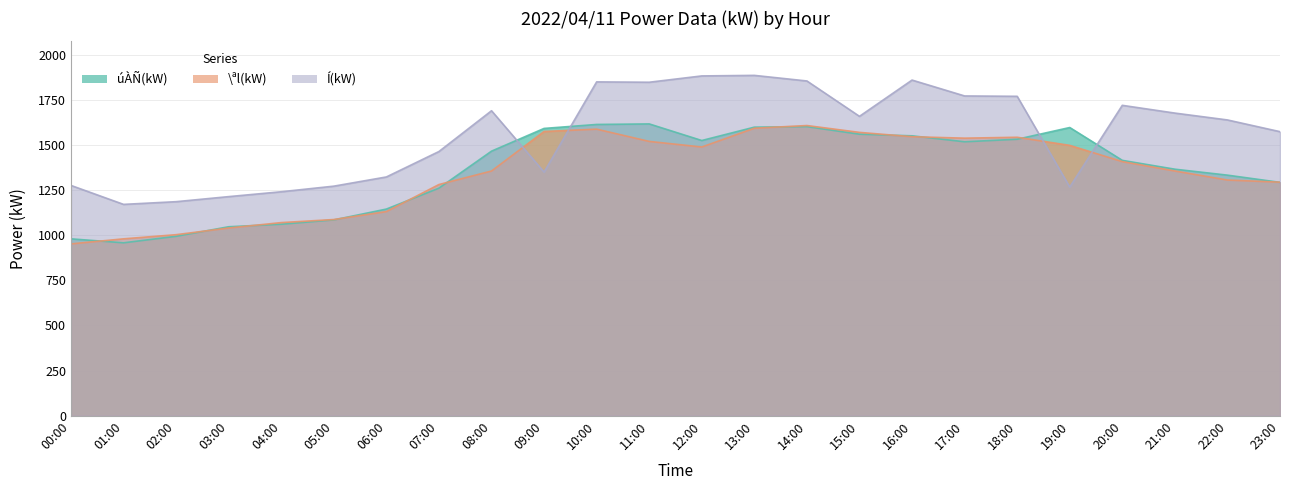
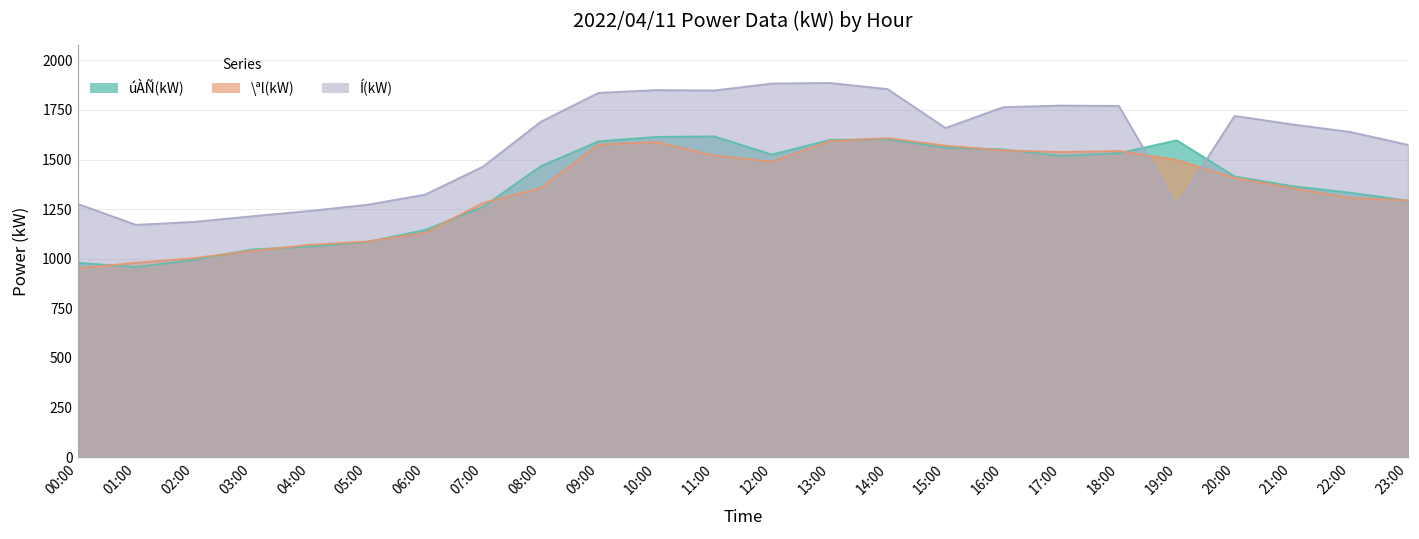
Í(kW), 09:00: 1350 -> 1840
Í(kW), 16:00: 1860 -> 1760
